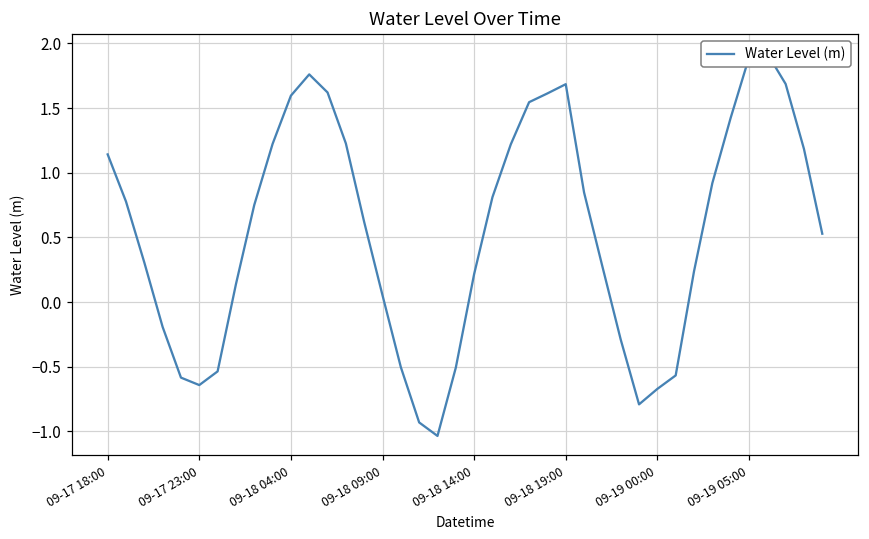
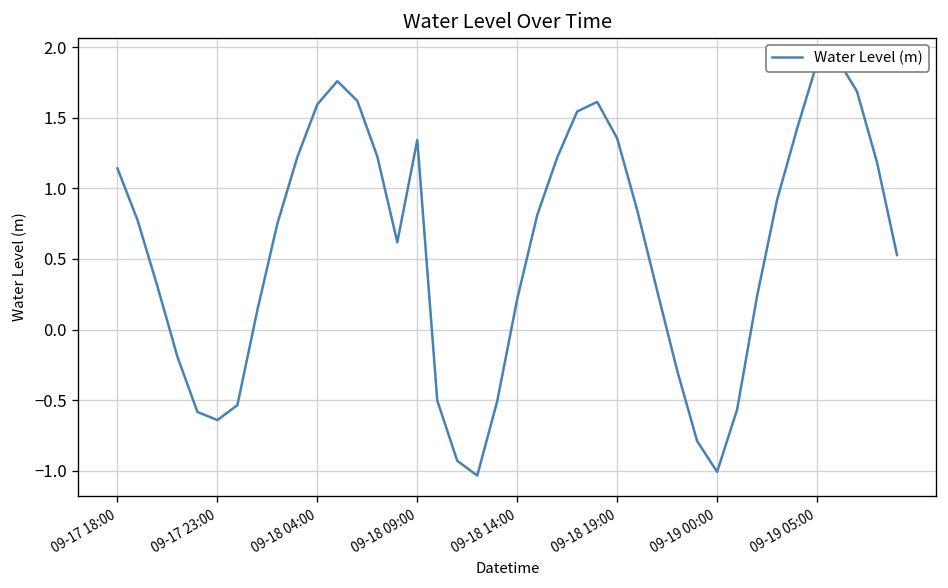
09-18 09:00: 0.05 -> 1.34
09-18 19:00: 1.68 -> 1.35
09-19 00:00: -0.67 -> -1.01
